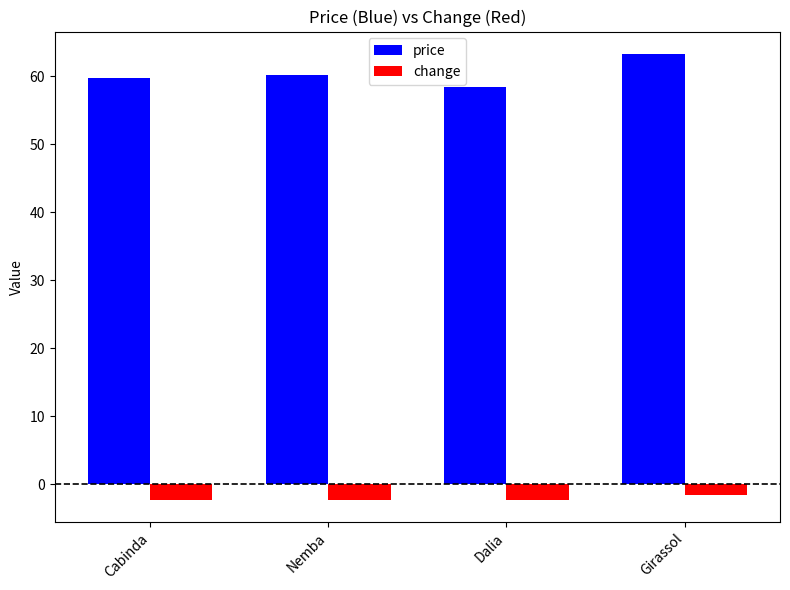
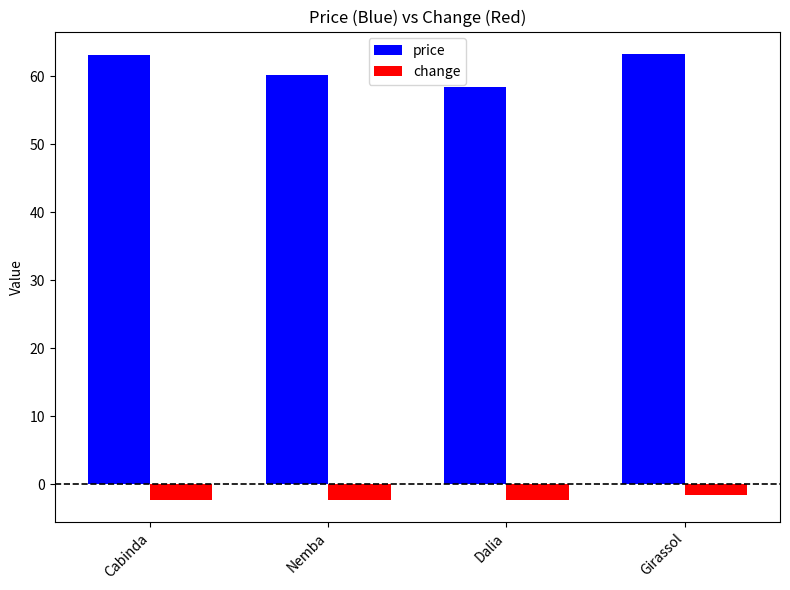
price, Cabinda: 60 -> 63
